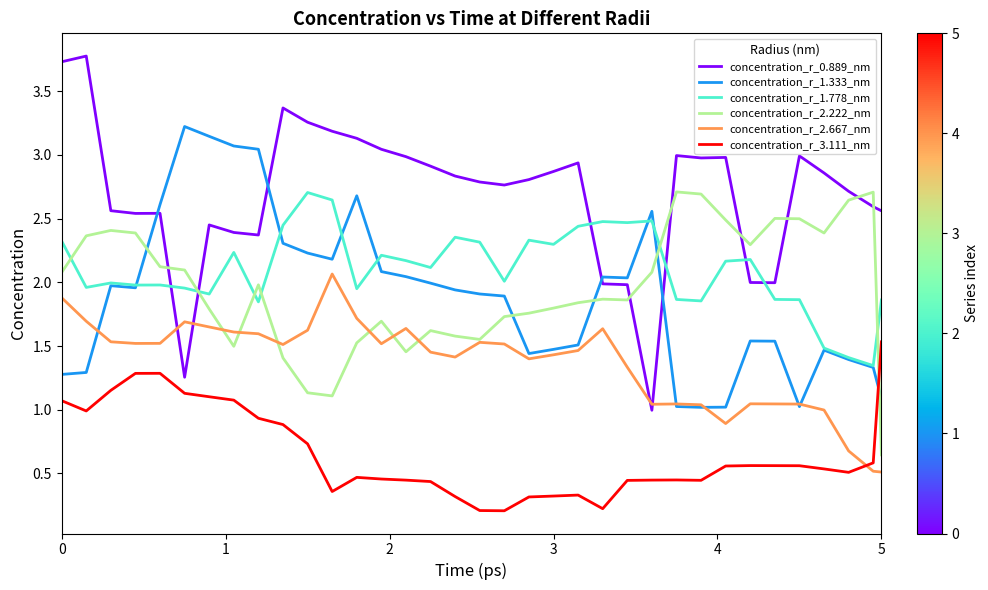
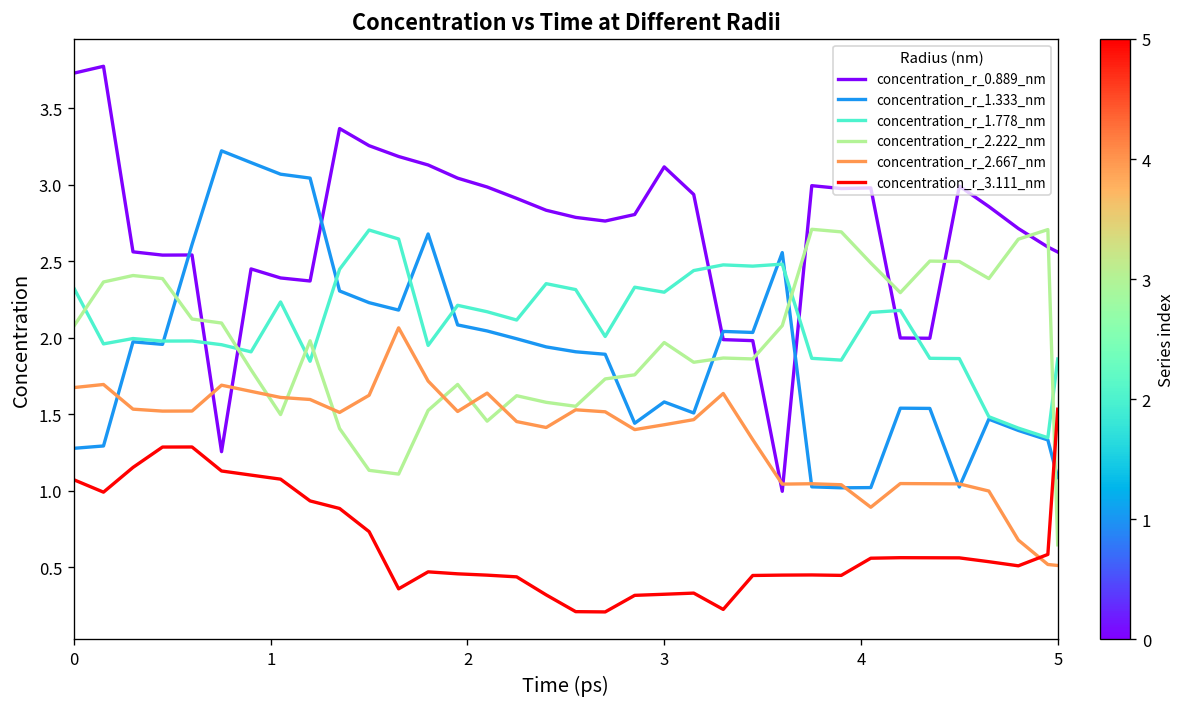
concentration_r_2.667_nm, 0: 1.88 -> 1.67
concentration_r_0.889_nm, 3: 2.87 -> 3.12
concentration_r_1.333_nm, 3: 1.47 -> 1.58
concentration_r_2.222_nm, 3: 1.80 -> 1.97
